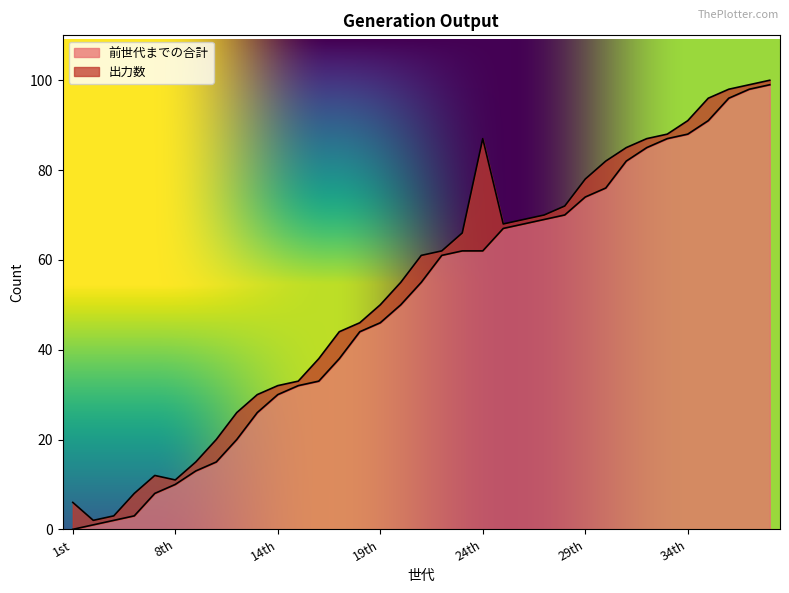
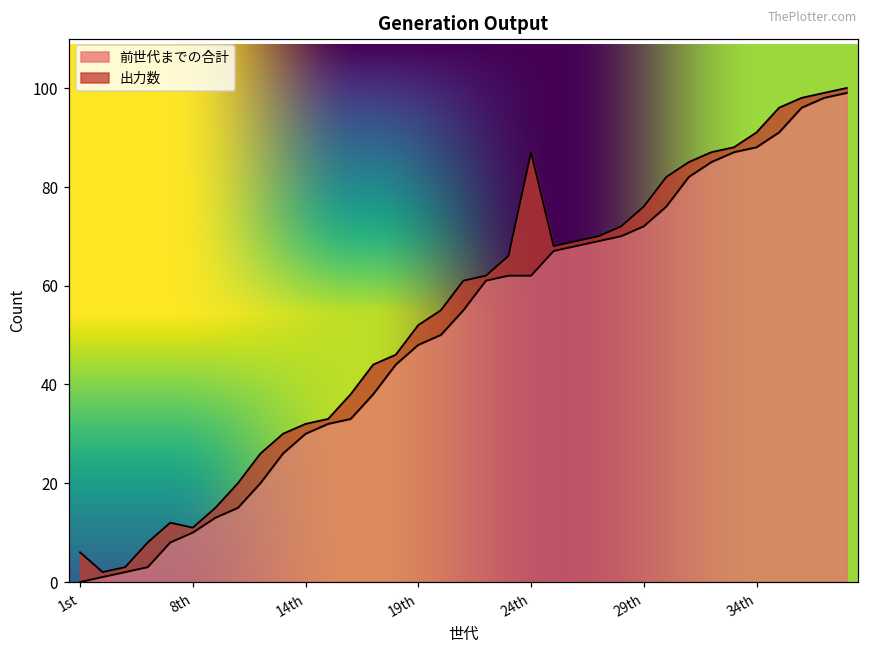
前世代までの合計, 19th: 46 -> 48
前世代までの合計, 29th: 74 -> 72
